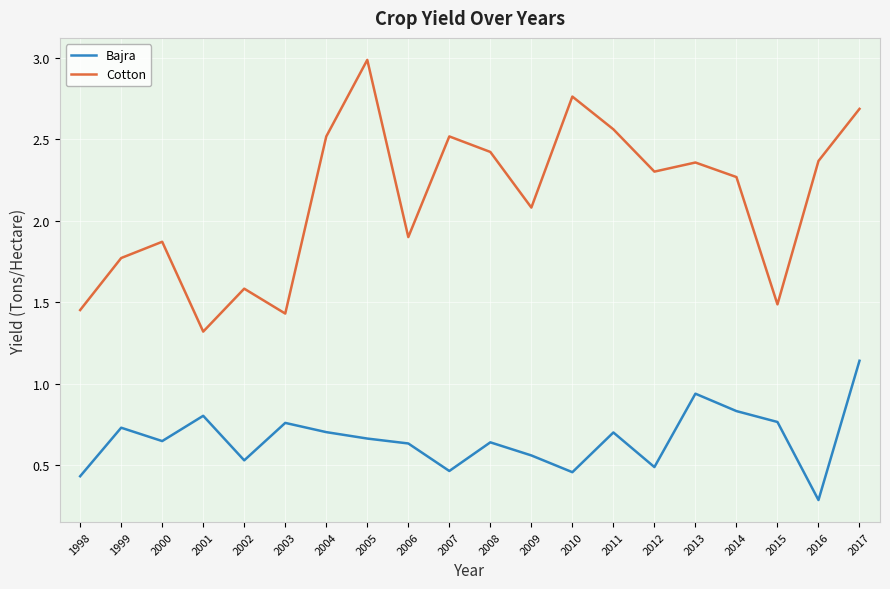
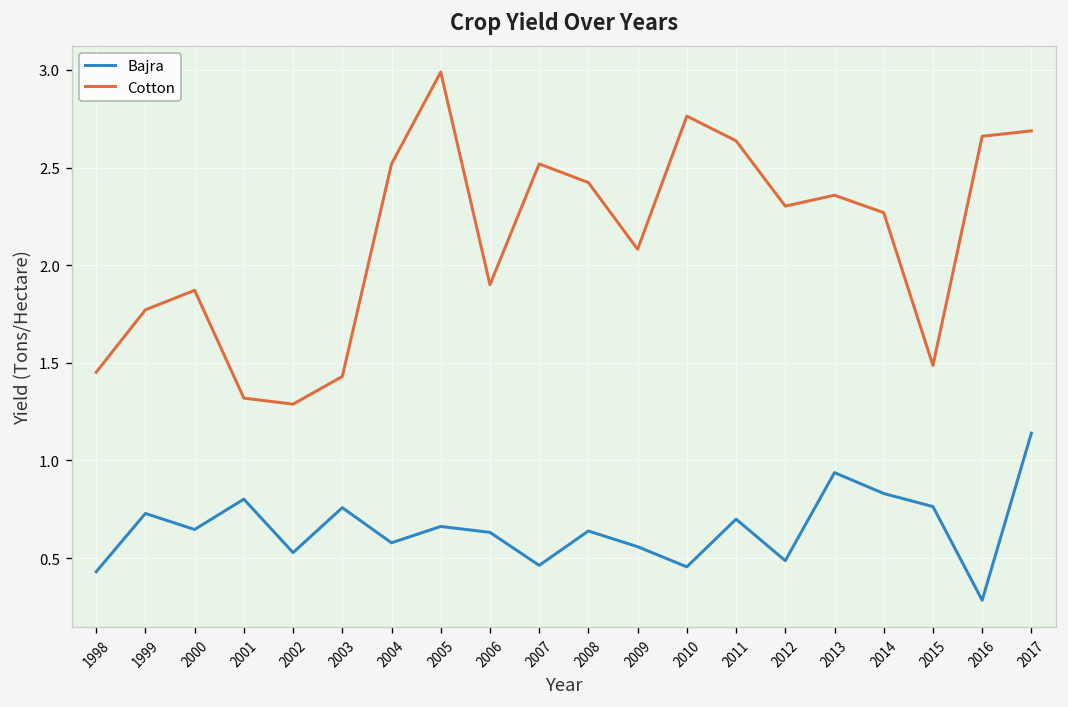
Cotton, 2002: 1.58 -> 1.29
Bajra, 2004: 0.70 -> 0.58
Cotton, 2011: 2.56 -> 2.64
Cotton, 2016: 2.37 -> 2.66
